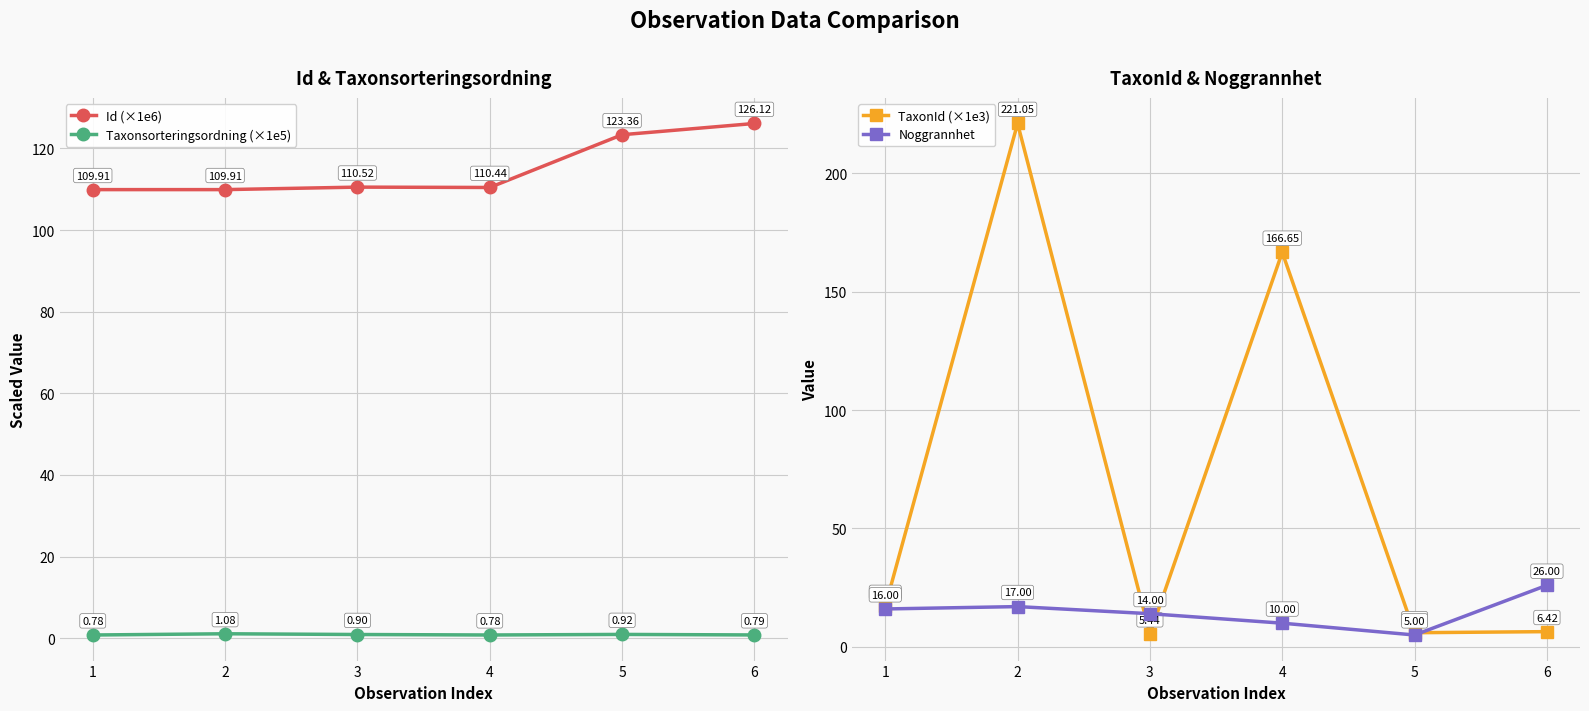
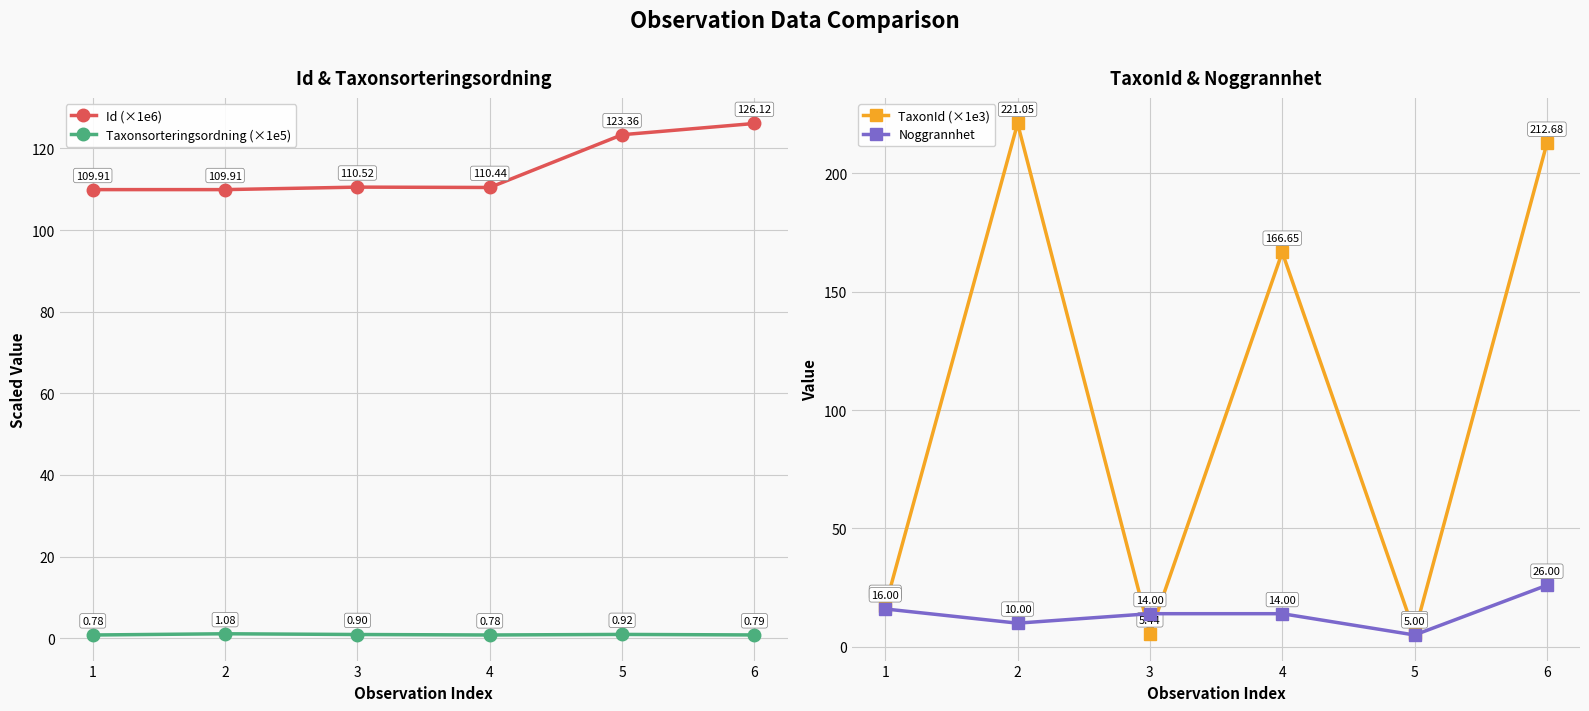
TaxonId & Noggrannhet, Noggrannhet, 2: 17.00 -> 10.00
TaxonId & Noggrannhet, Noggrannhet, 4: 10.00 -> 14.00
TaxonId & Noggrannhet, TaxonId (×1e3), 6: 6.42 -> 212.68
